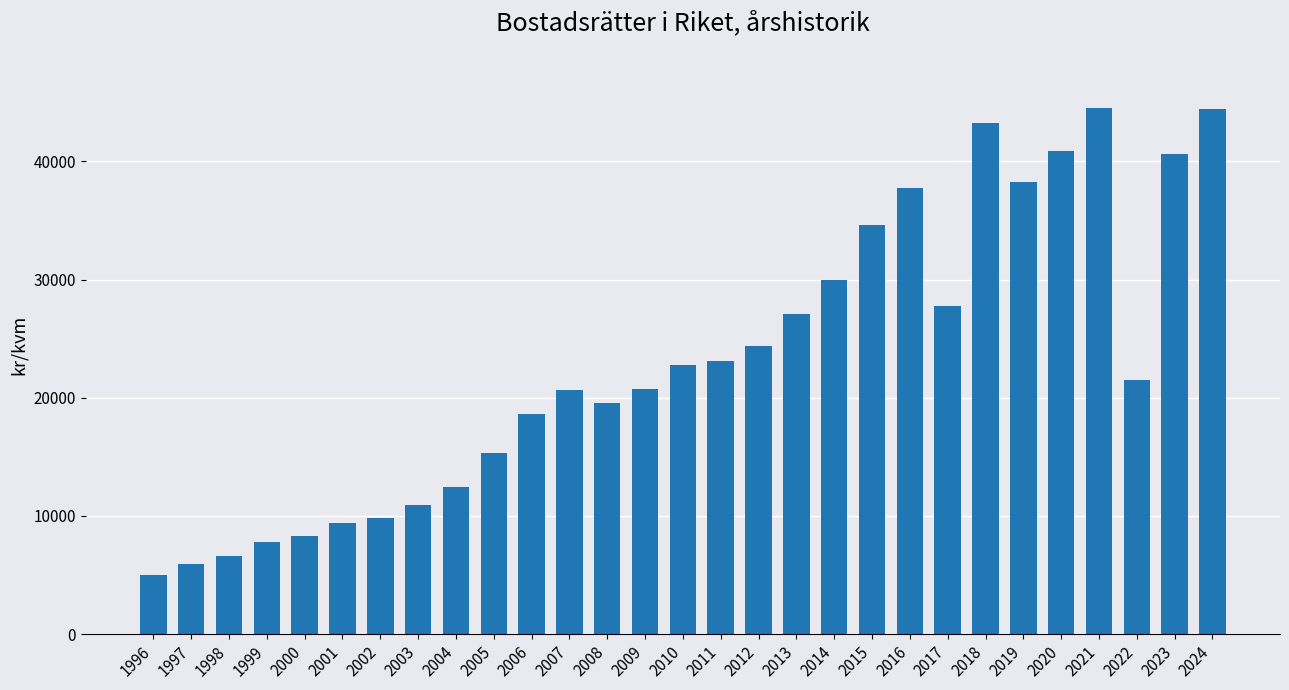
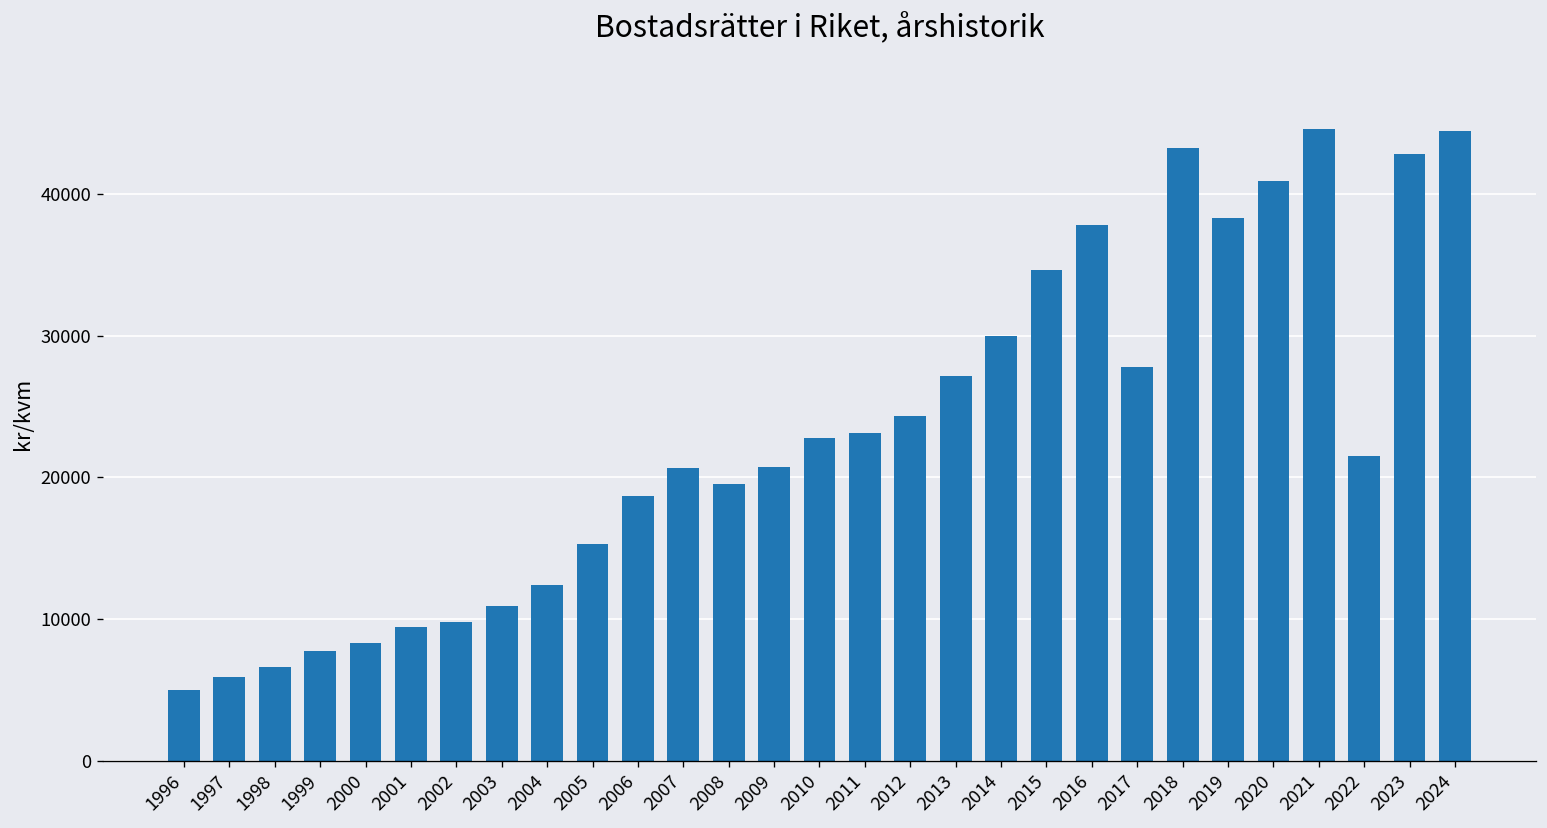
2023: 40600 -> 42800
